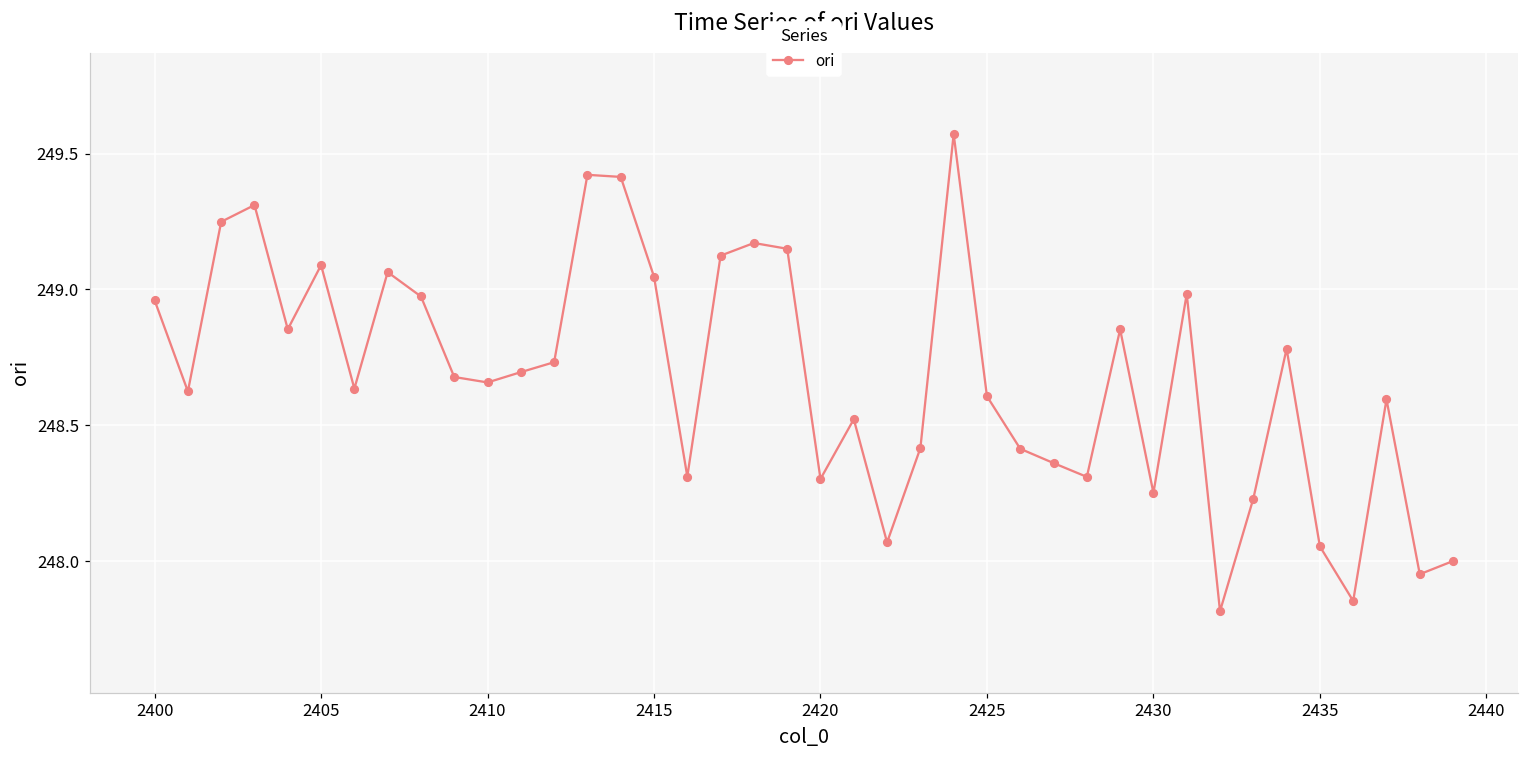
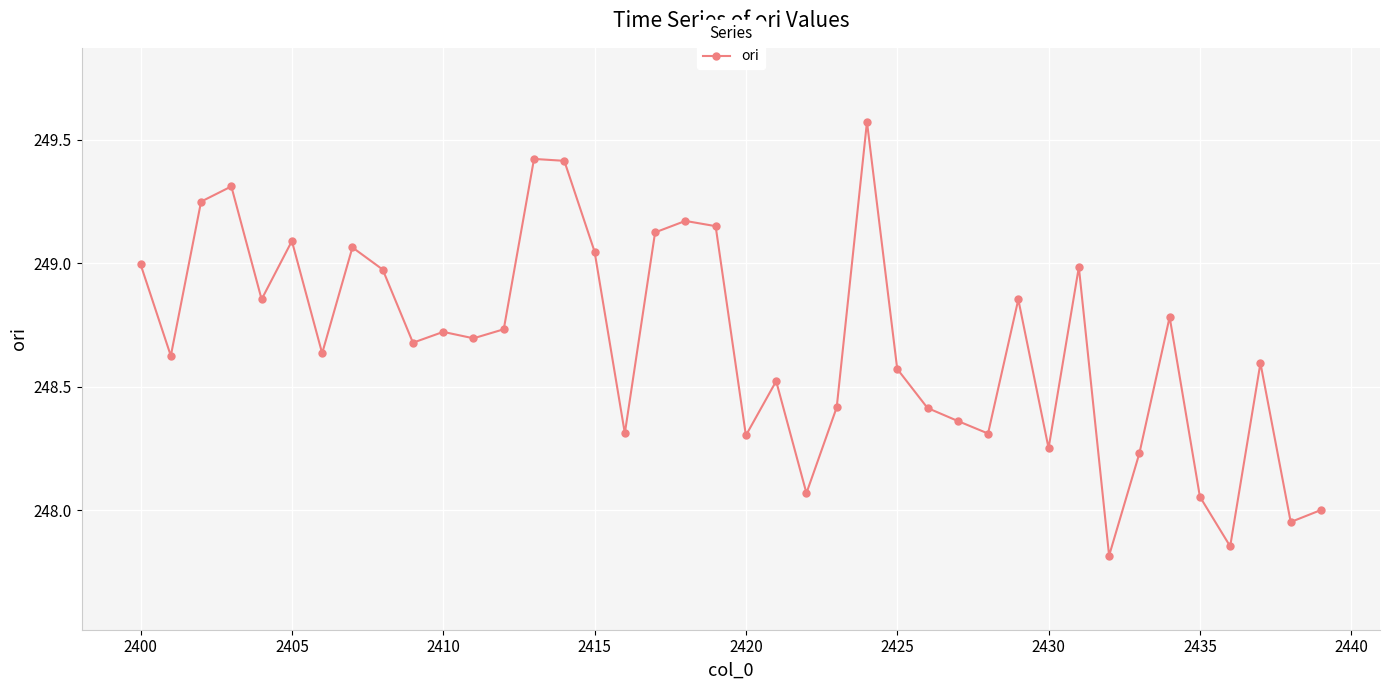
2400: 248.96 -> 249.00
2410: 248.66 -> 248.72
2425: 248.61 -> 248.57
